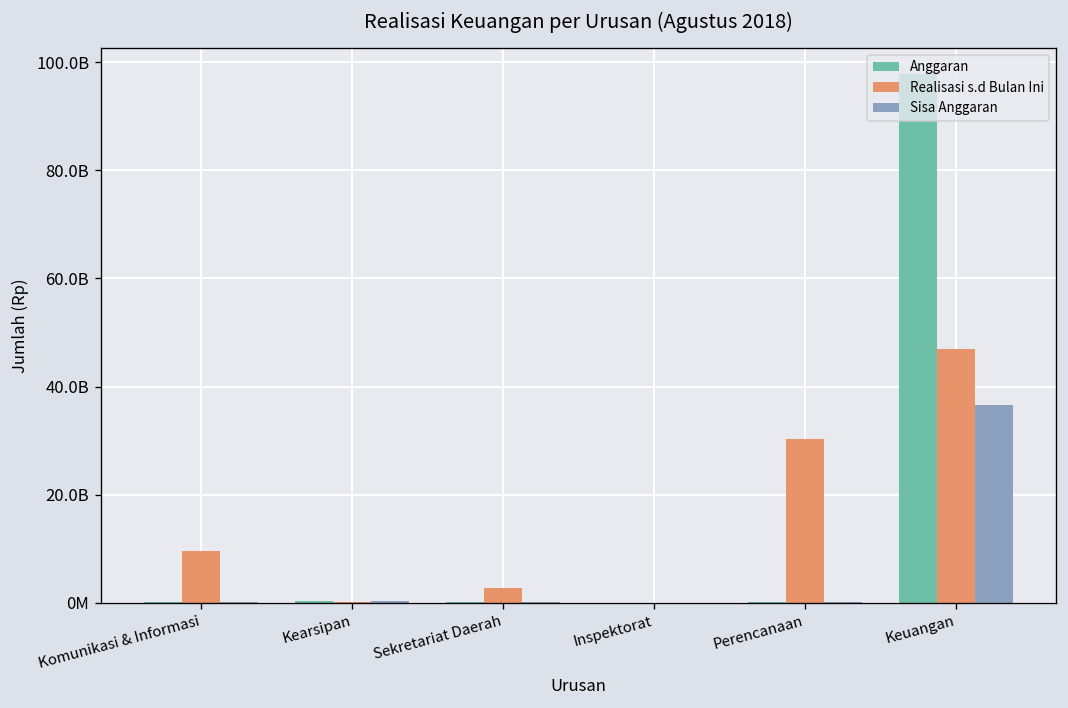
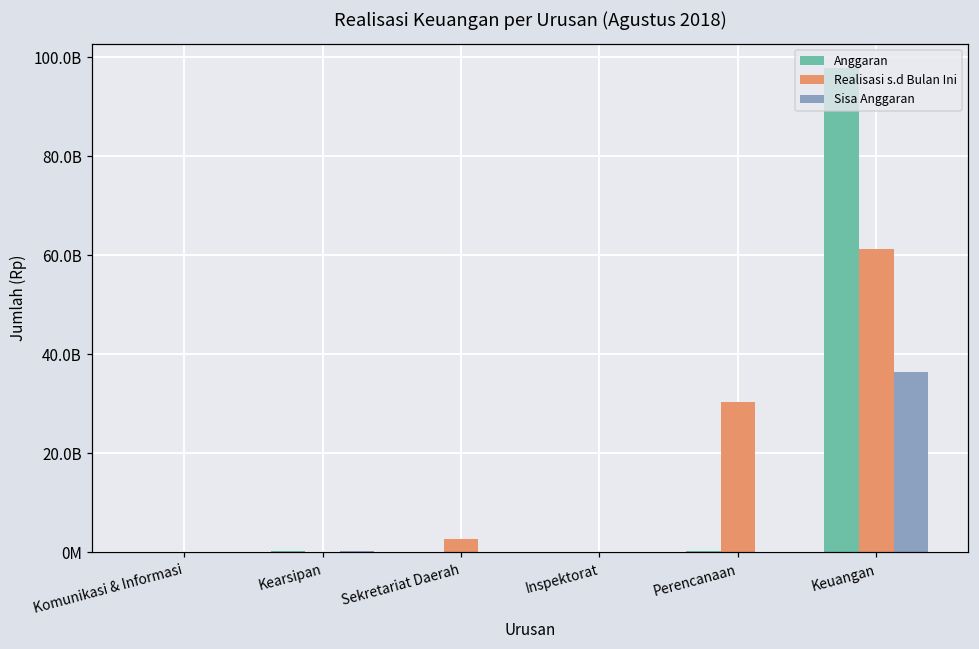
Realisasi s.d Bulan Ini, Komunikasi & Informasi: 10000000000 -> 0
Realisasi s.d Bulan Ini, Keuangan: 47000000000 -> 61000000000
